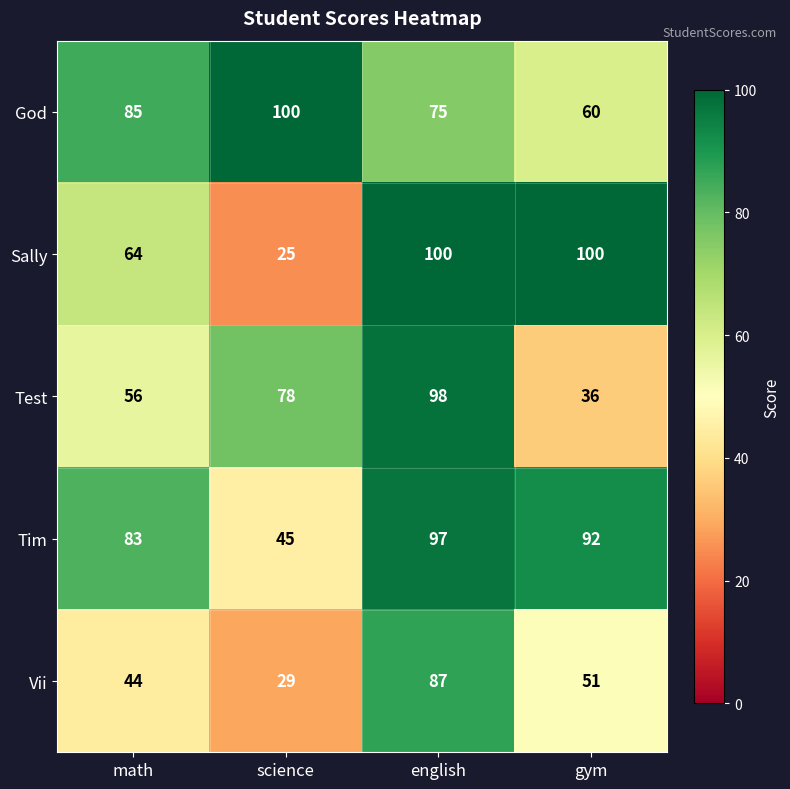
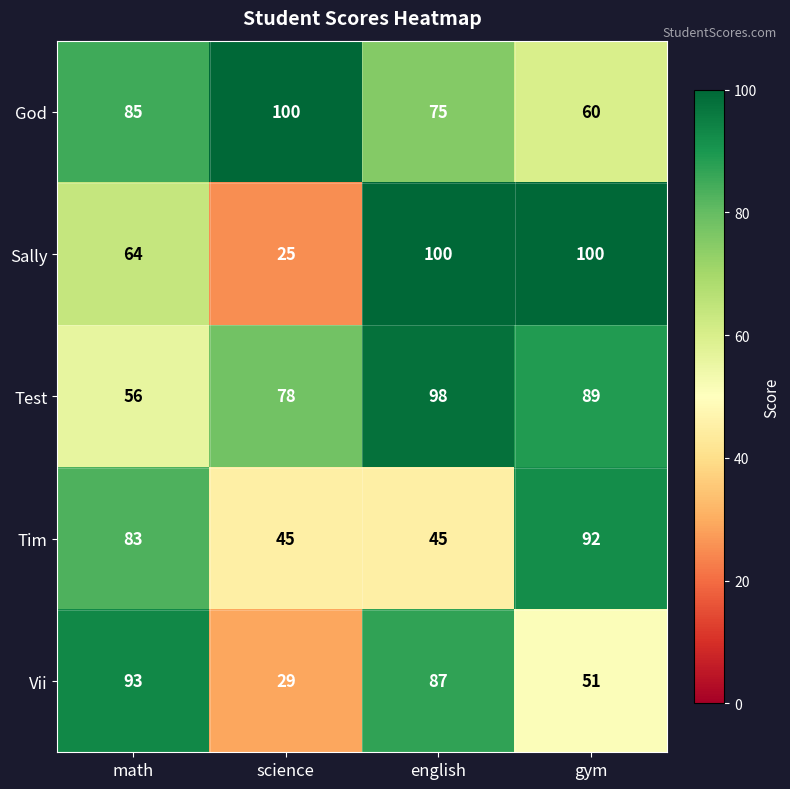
Test, gym: 36 -> 89
Tim, english: 97 -> 45
Vii, math: 44 -> 93
